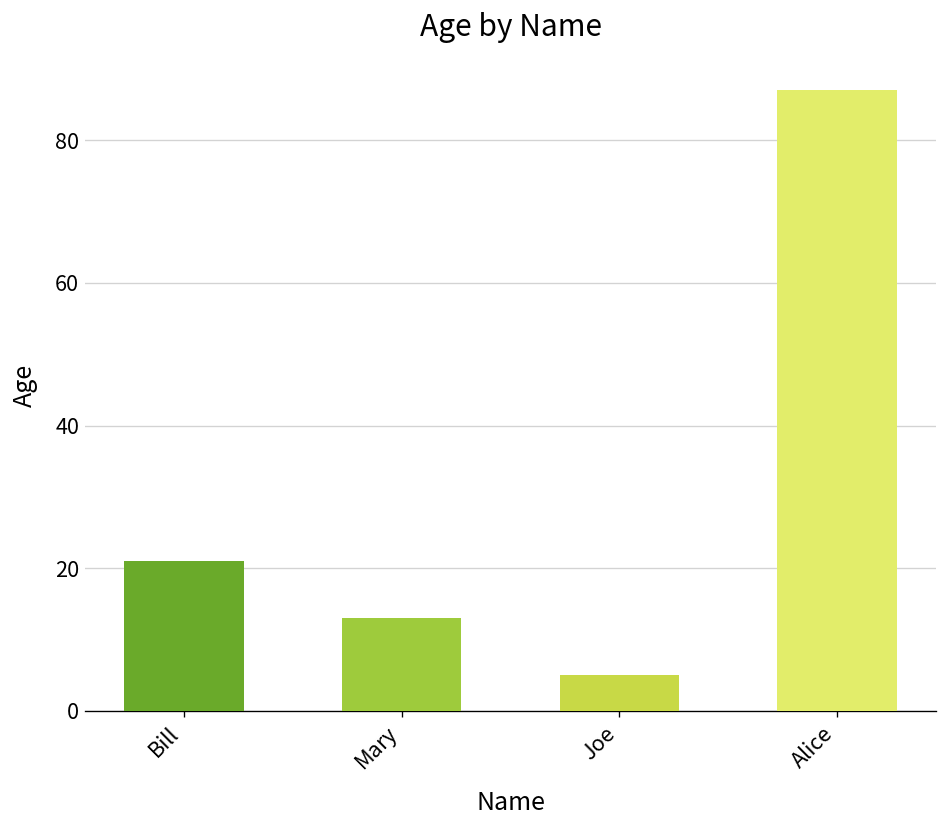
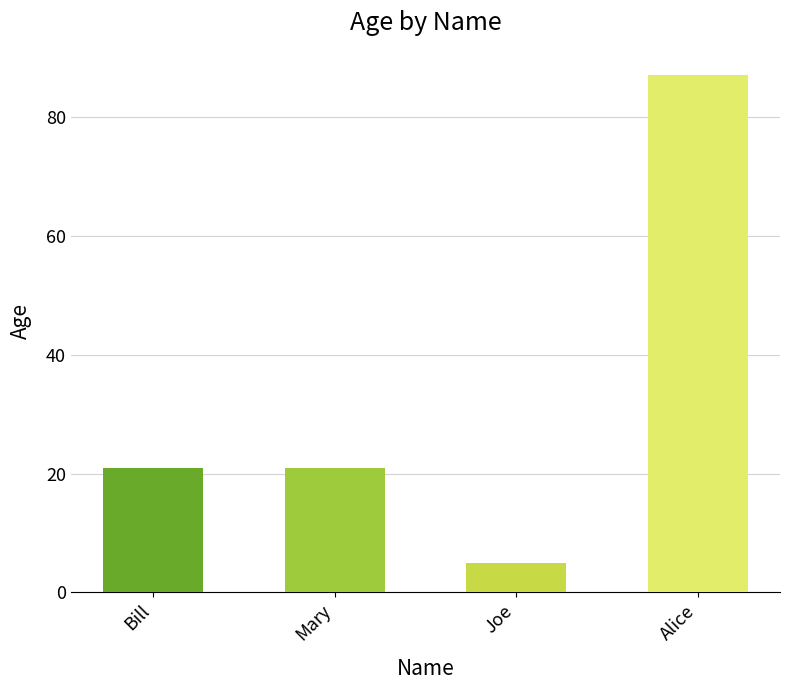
Mary: 13 -> 21
